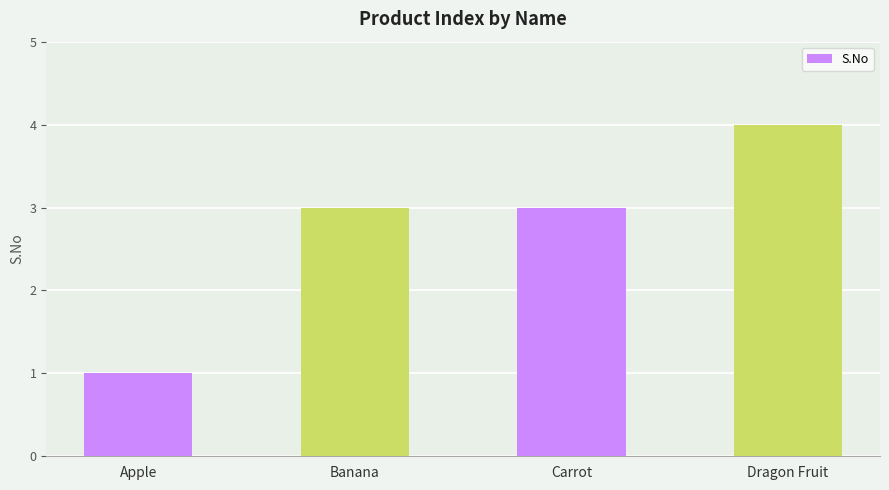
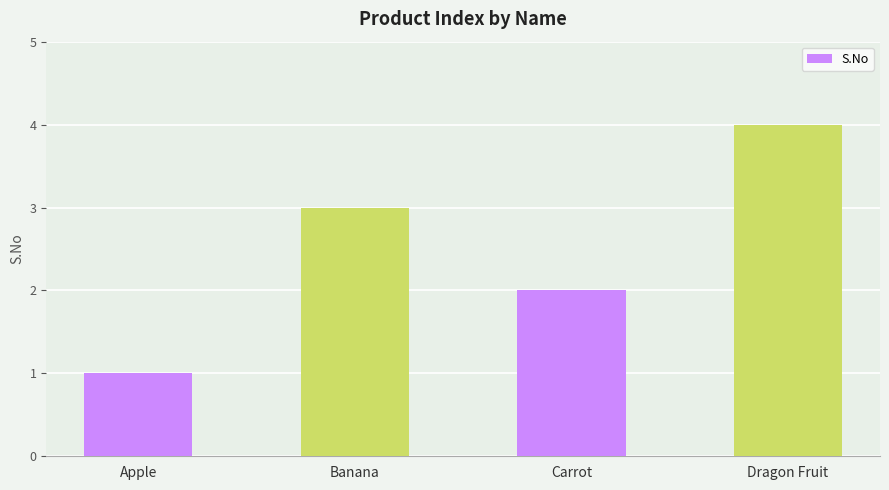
Carrot: 3 -> 2
